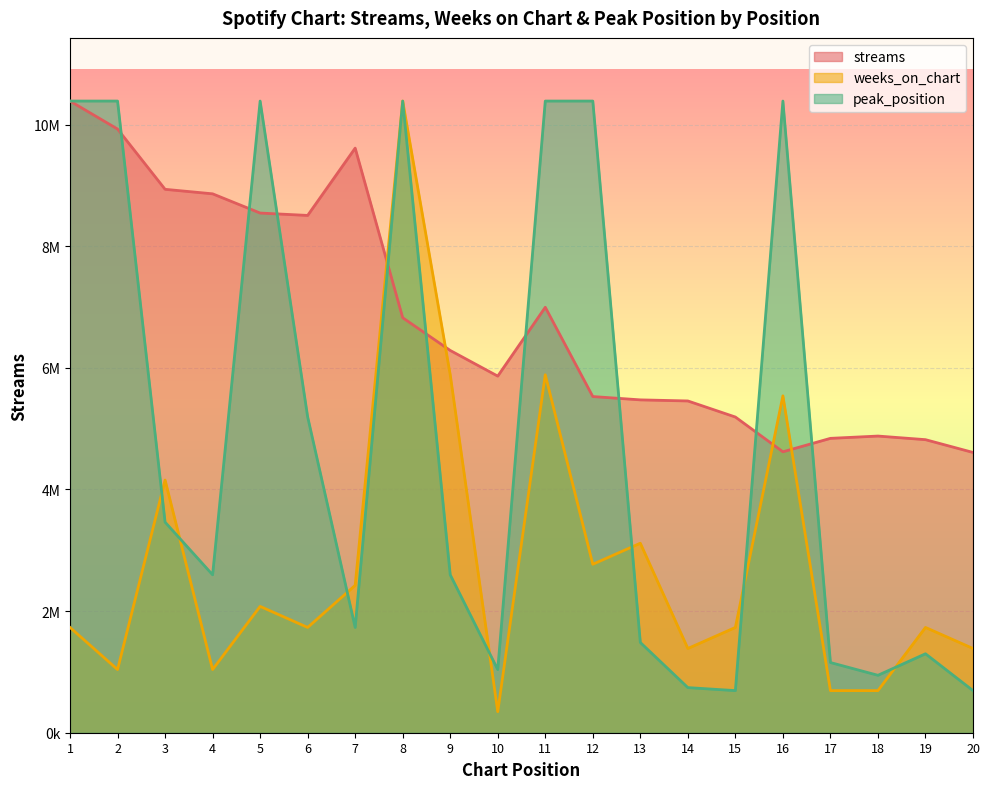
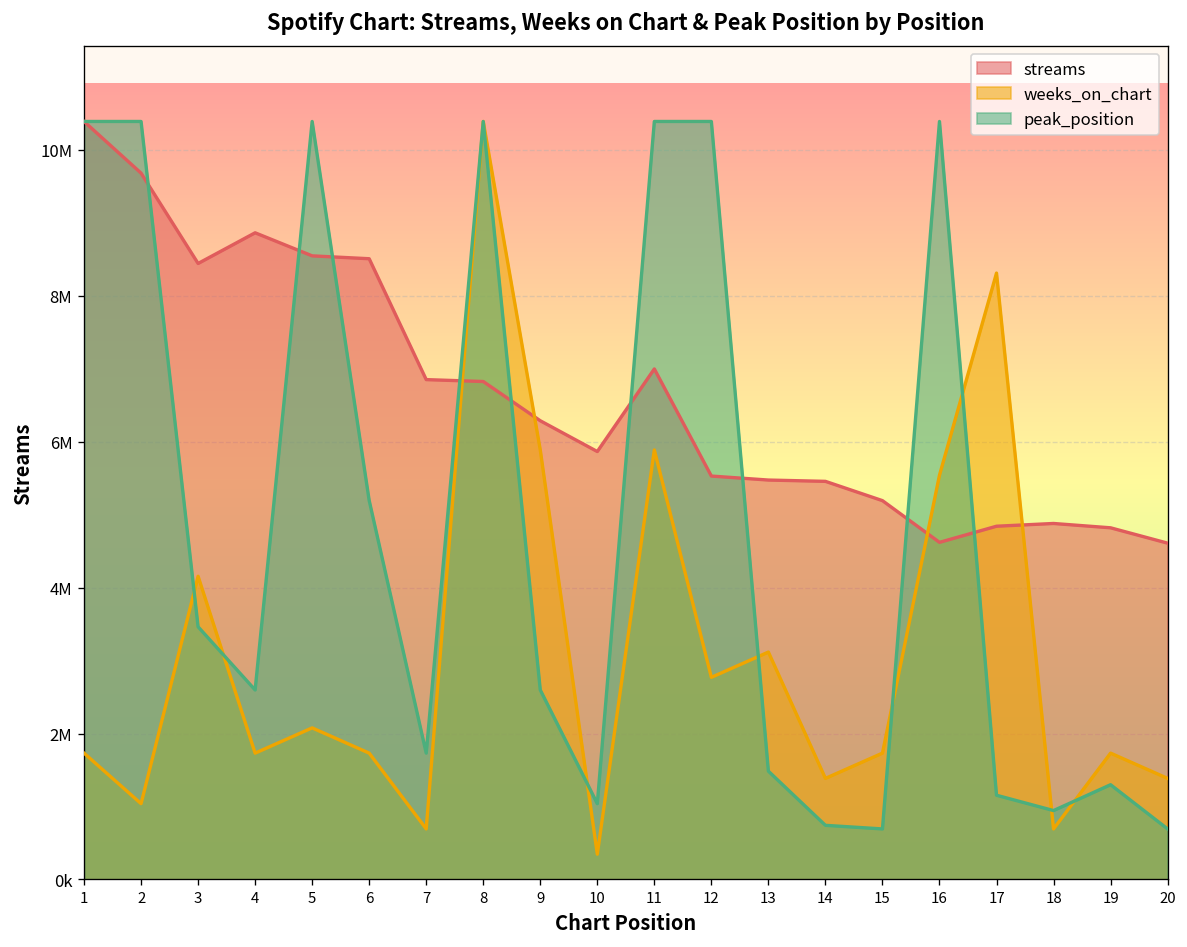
streams, 2: 9900000 -> 9700000
streams, 3: 8900000 -> 8400000
weeks_on_chart, 4: 1000000 -> 1700000
streams, 7: 9600000 -> 6900000
weeks_on_chart, 7: 2400000 -> 700000
weeks_on_chart, 17: 700000 -> 8300000
